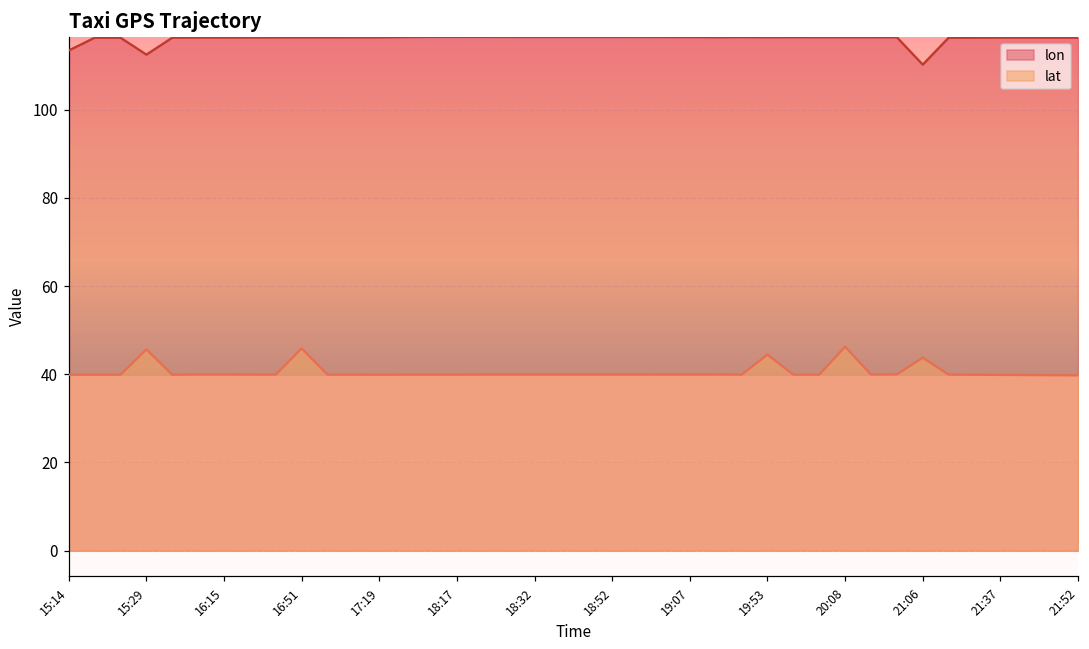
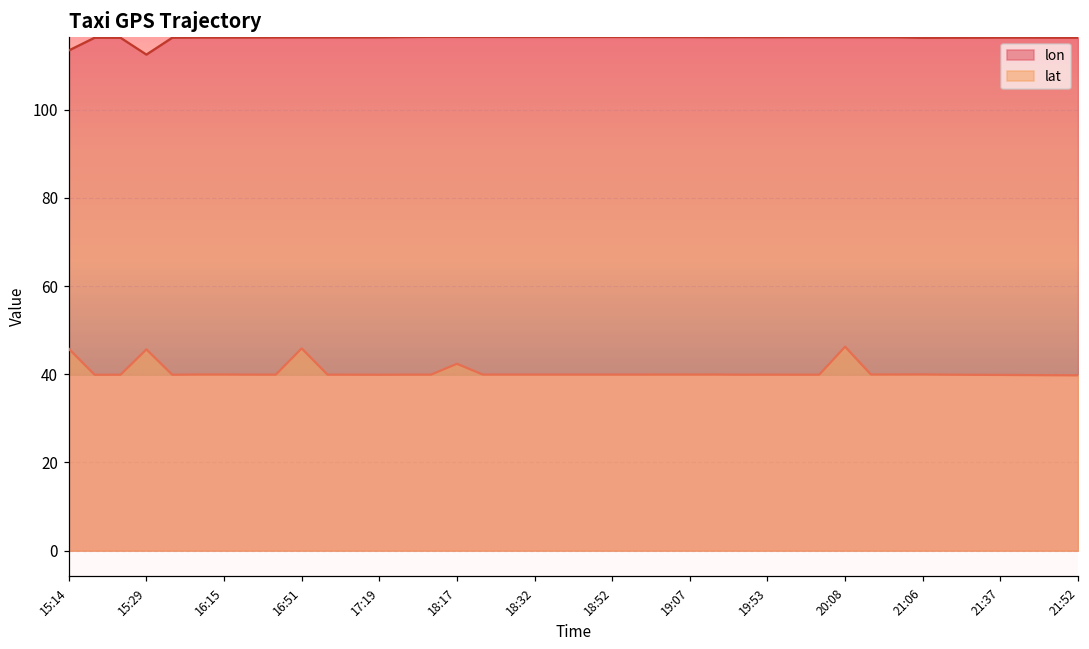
lat, 15:14: 40 -> 46
lat, 18:17: 40 -> 42
lat, 19:53: 44 -> 40
lon, 21:06: 110 -> 116
lat, 21:06: 44 -> 40
